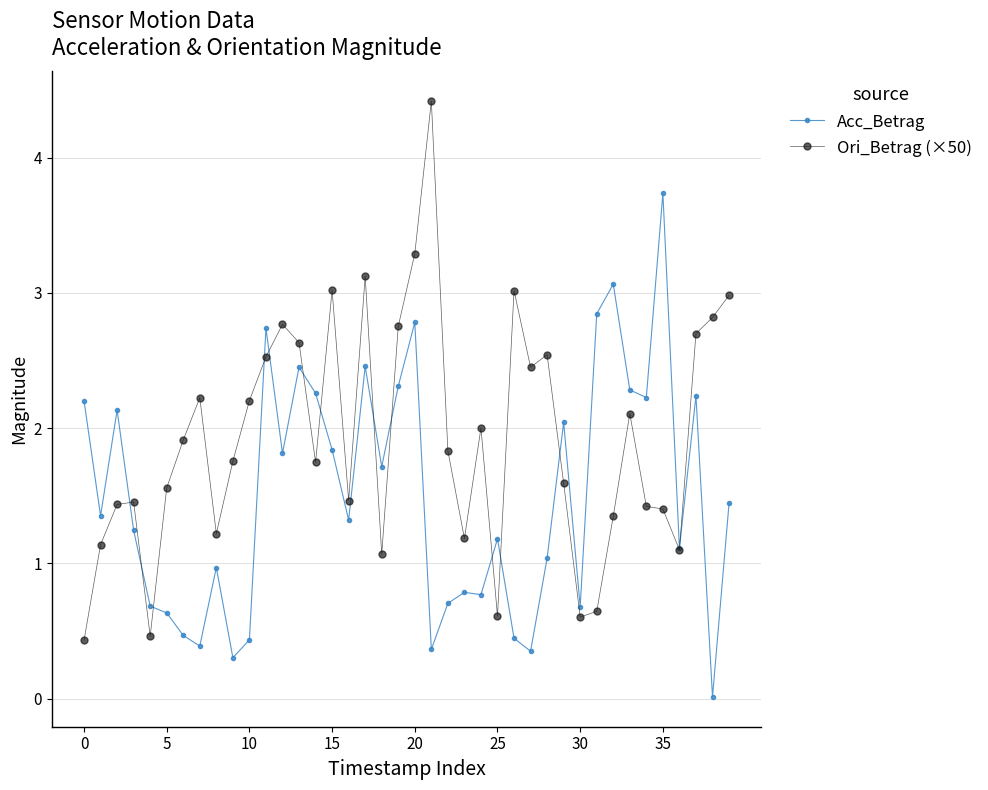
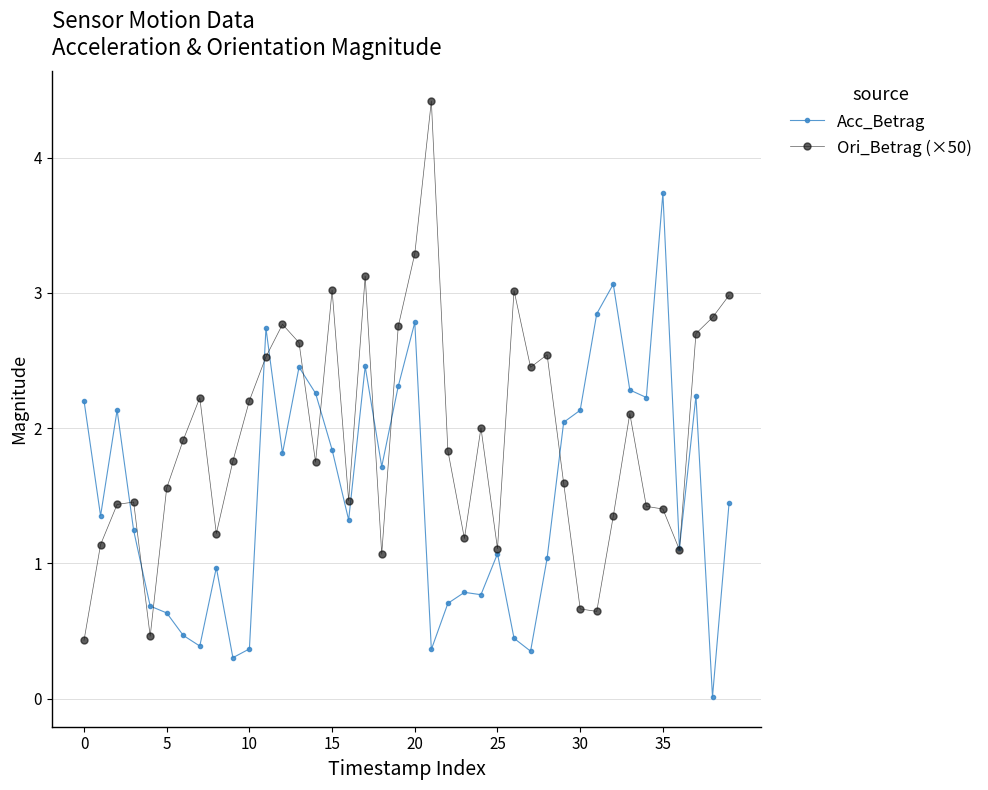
Acc_Betrag, 10: 0.43 -> 0.37
Acc_Betrag, 25: 1.18 -> 1.07
Ori_Betrag (×50), 25: 0.61 -> 1.11
Acc_Betrag, 30: 0.68 -> 2.13
Ori_Betrag (×50), 30: 0.60 -> 0.66
